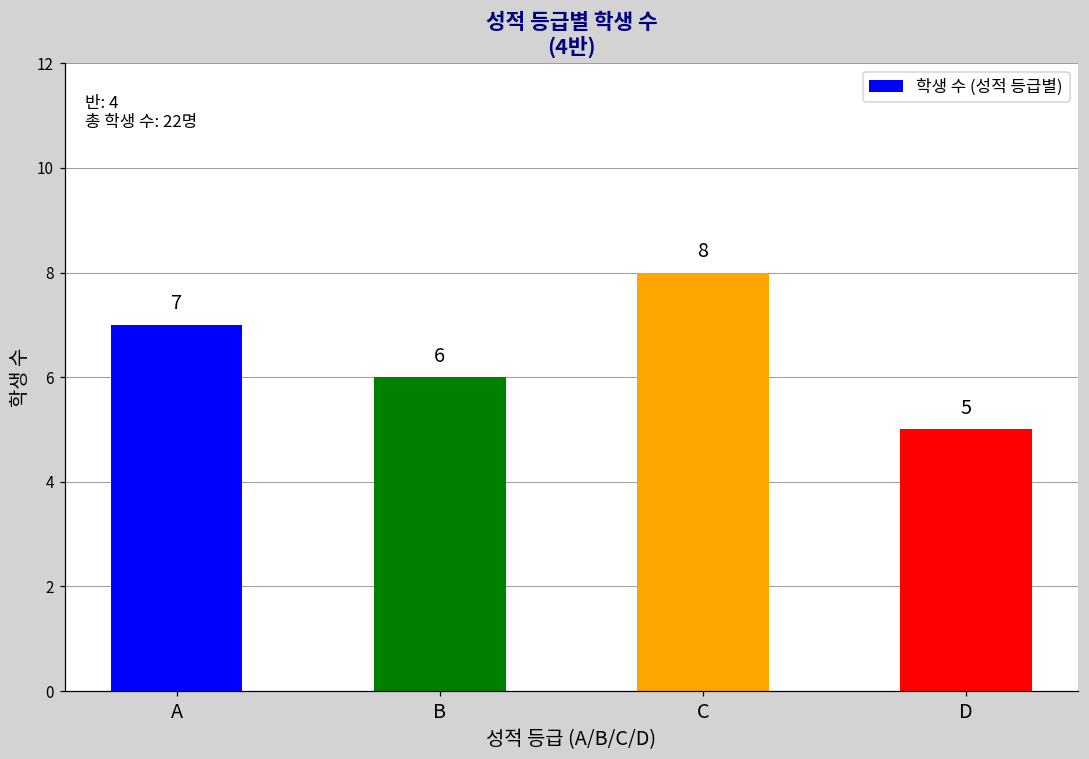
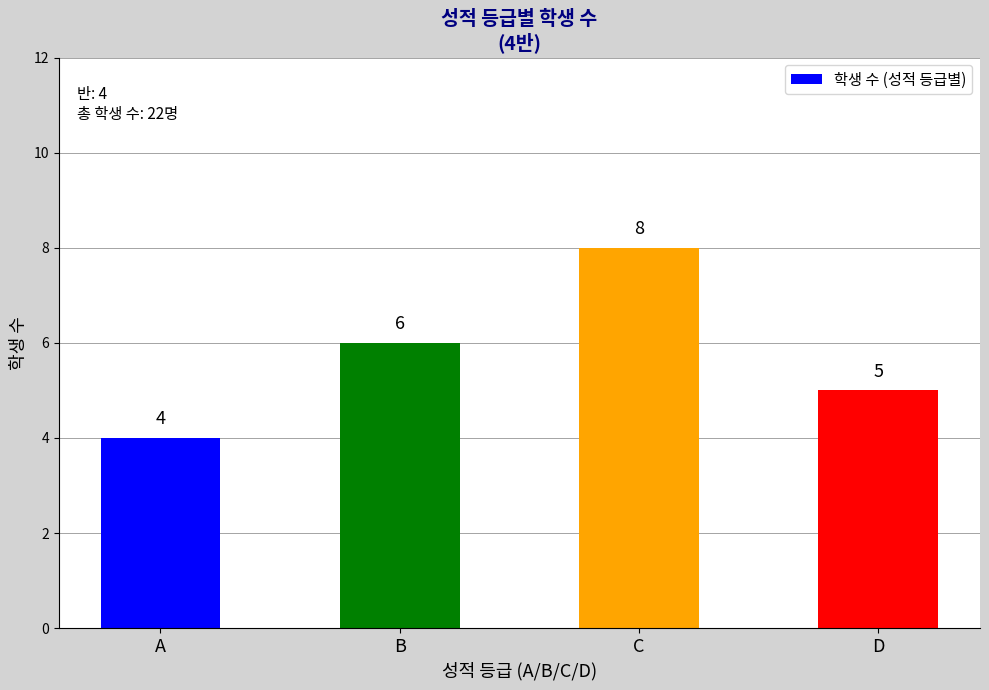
A: 7 -> 4
